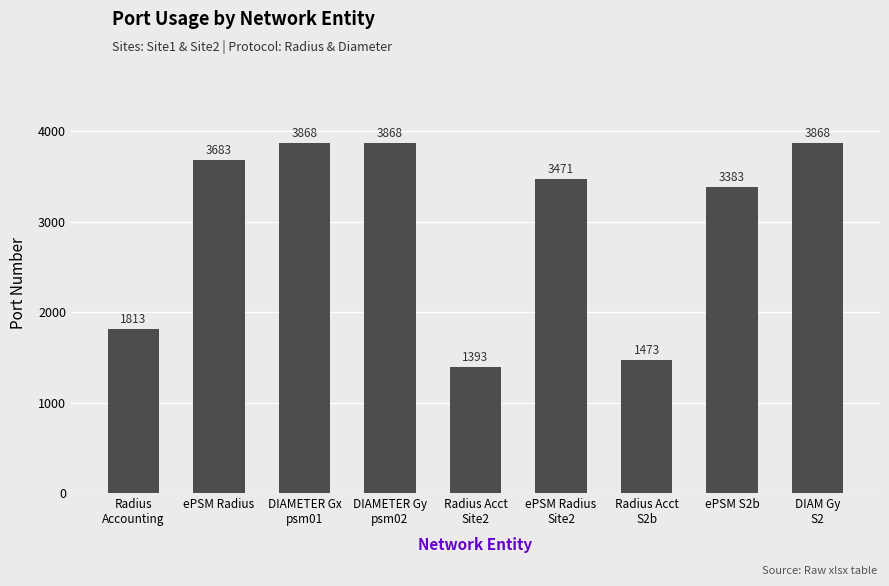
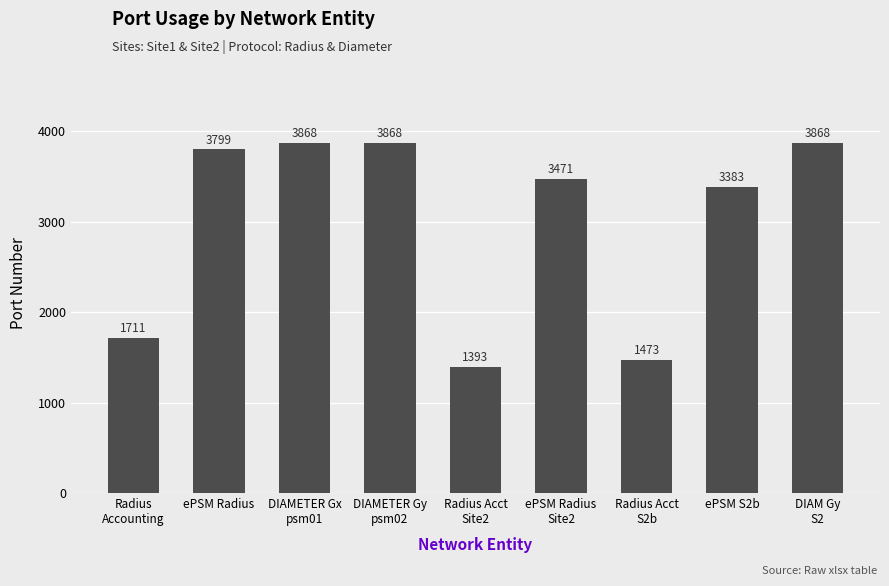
Radius Accounting: 1813 -> 1711
ePSM Radius: 3683 -> 3799
